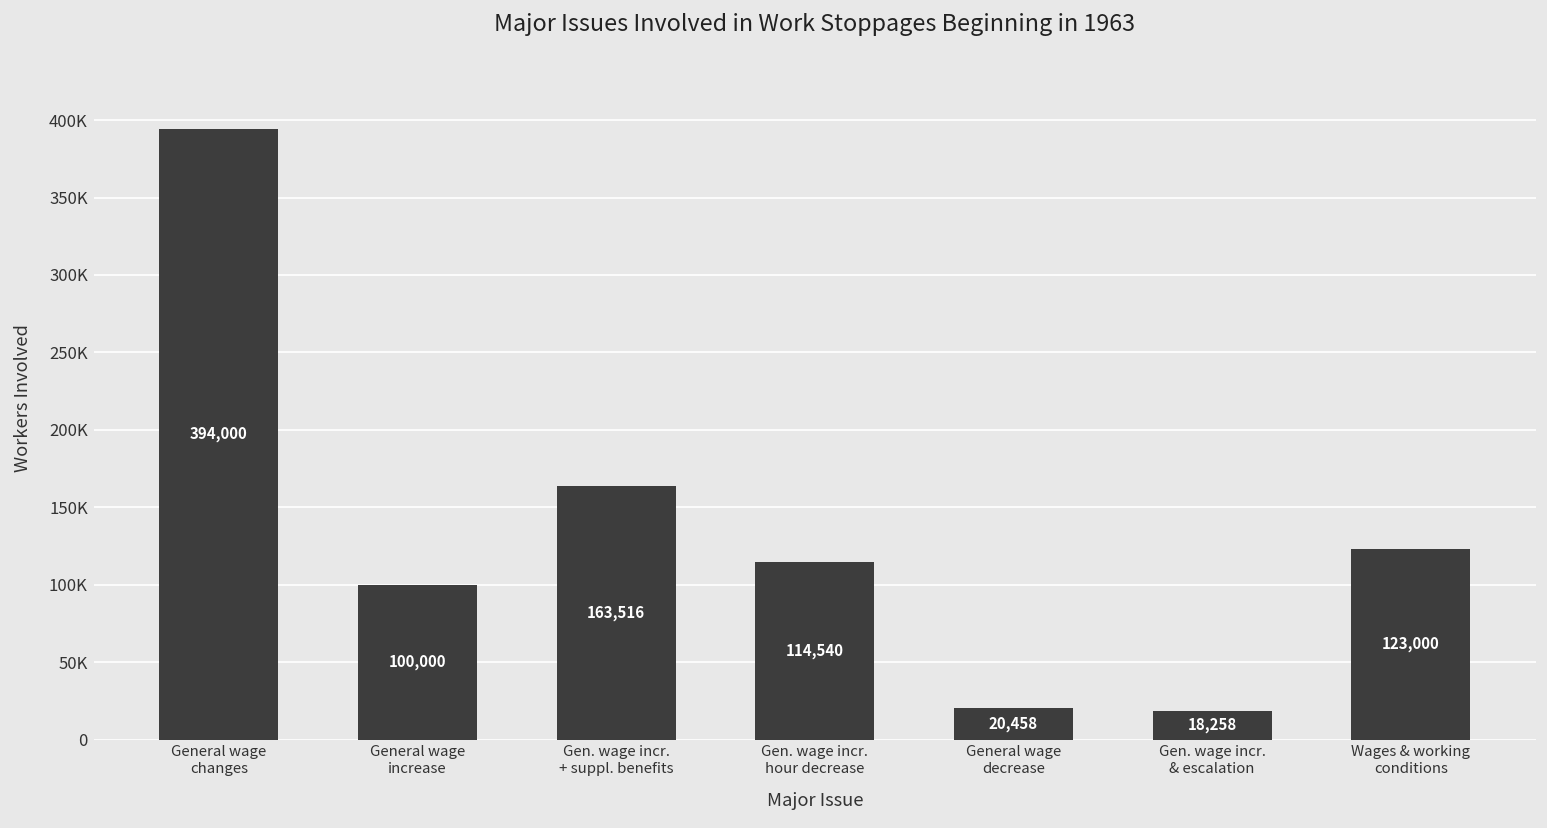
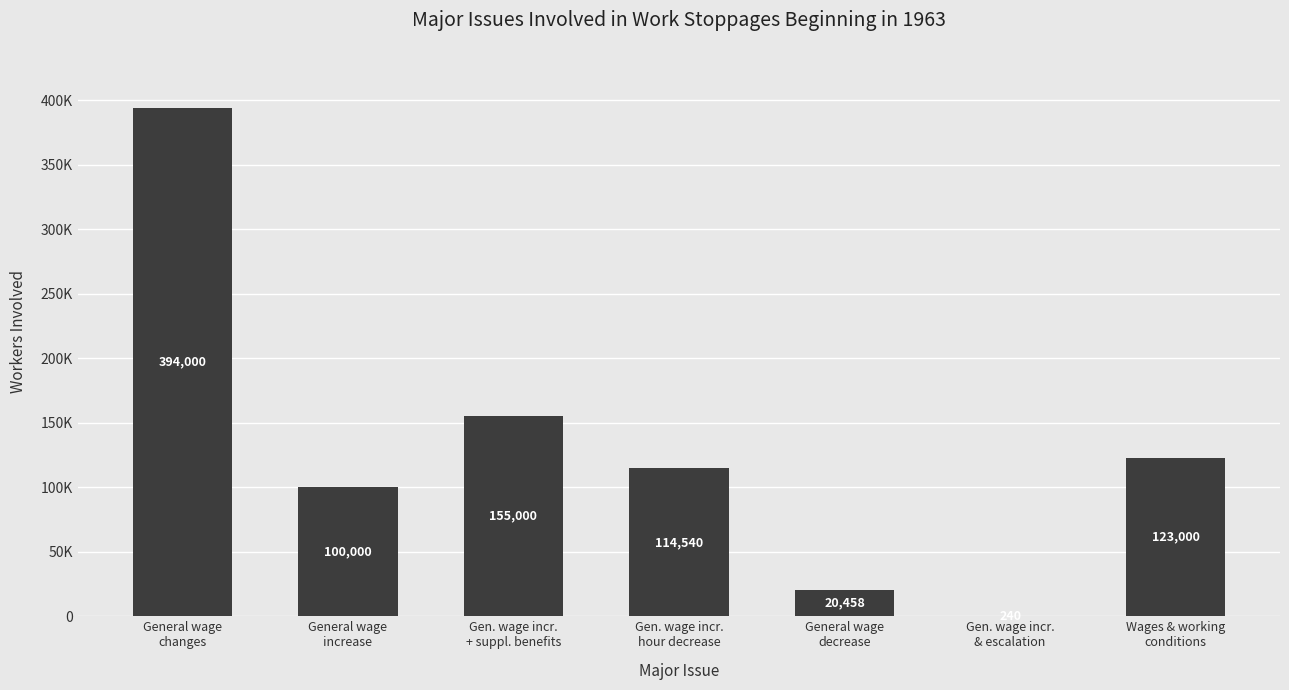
Gen. wage incr. + suppl. benefits: 163,516 -> 155,000
Gen. wage incr. & escalation: 18000 -> 0
